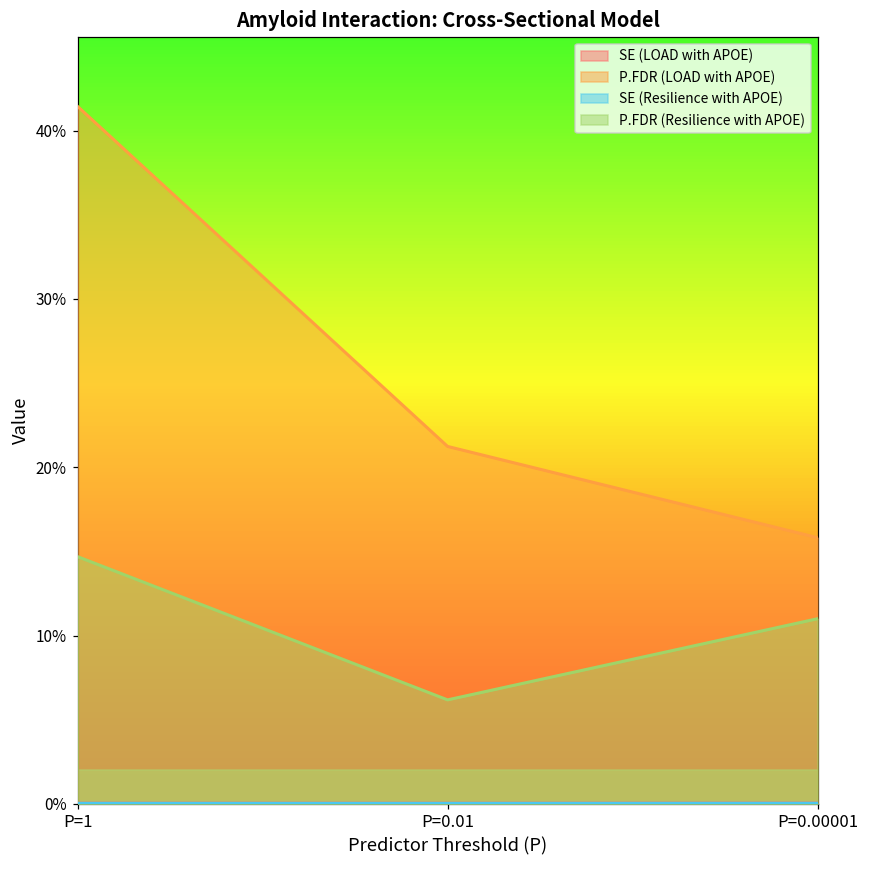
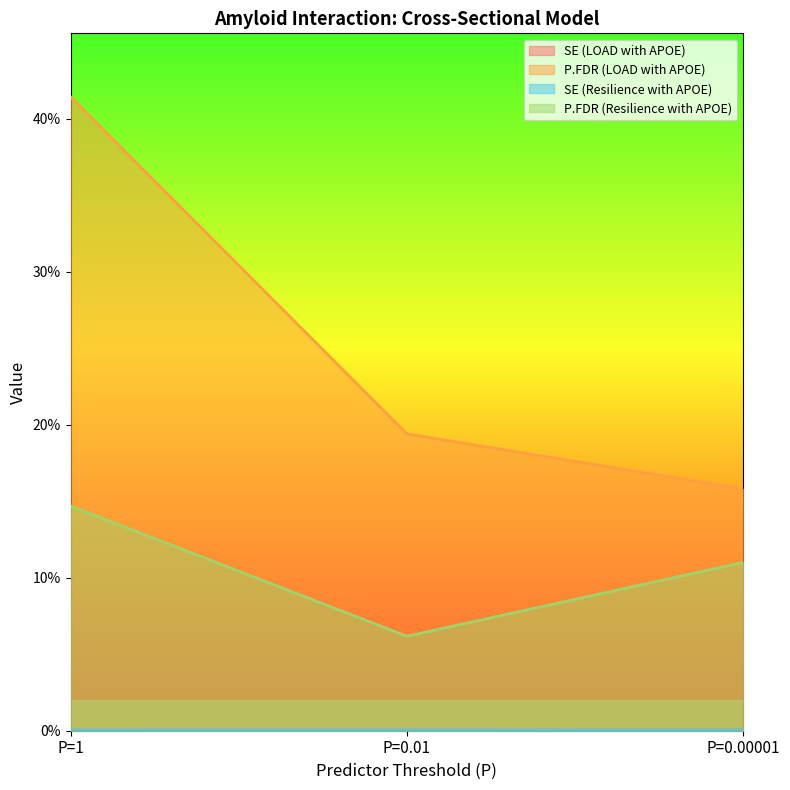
P.FDR (LOAD with APOE), P=0.01: 21.2% -> 19.4%
